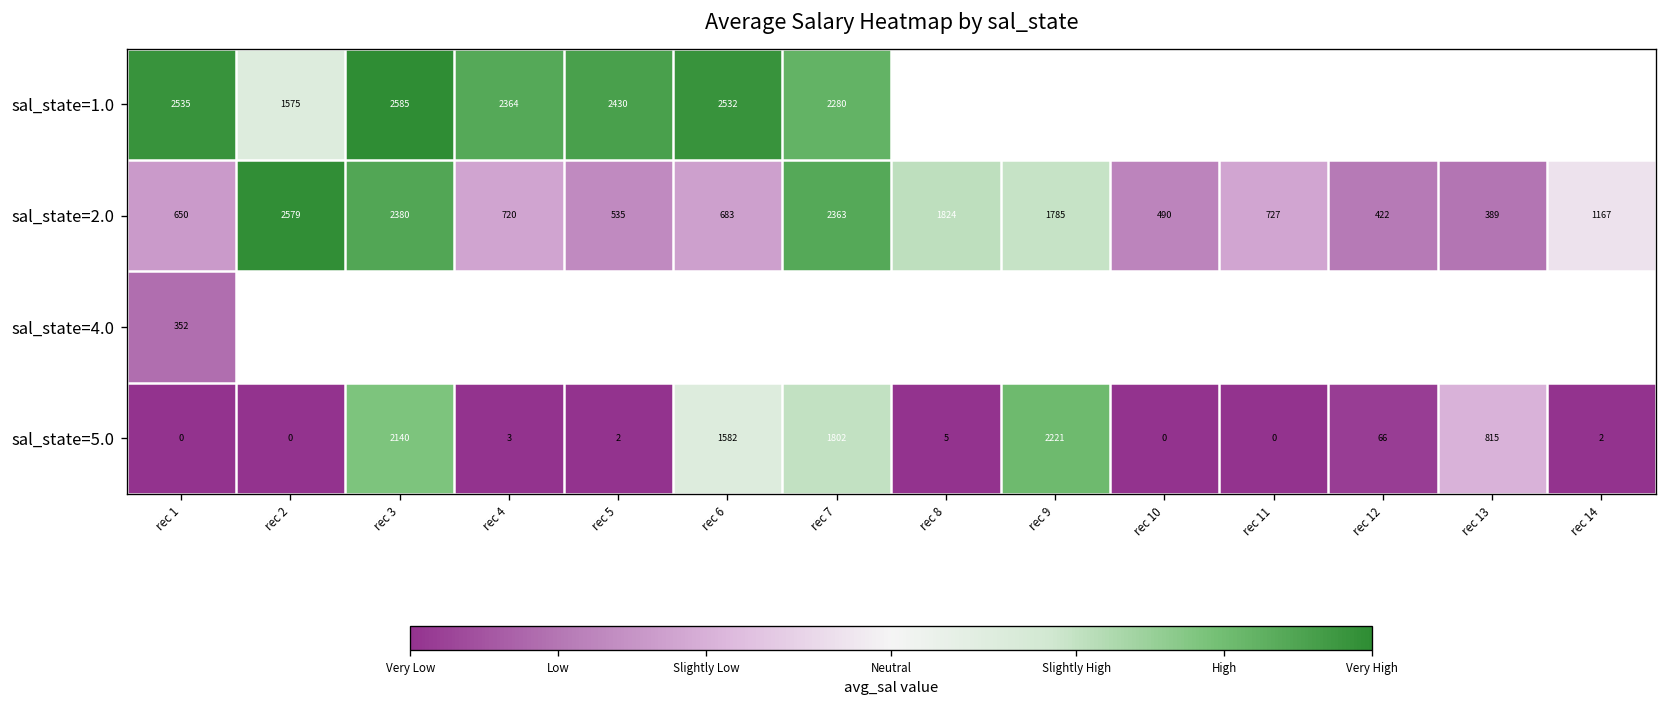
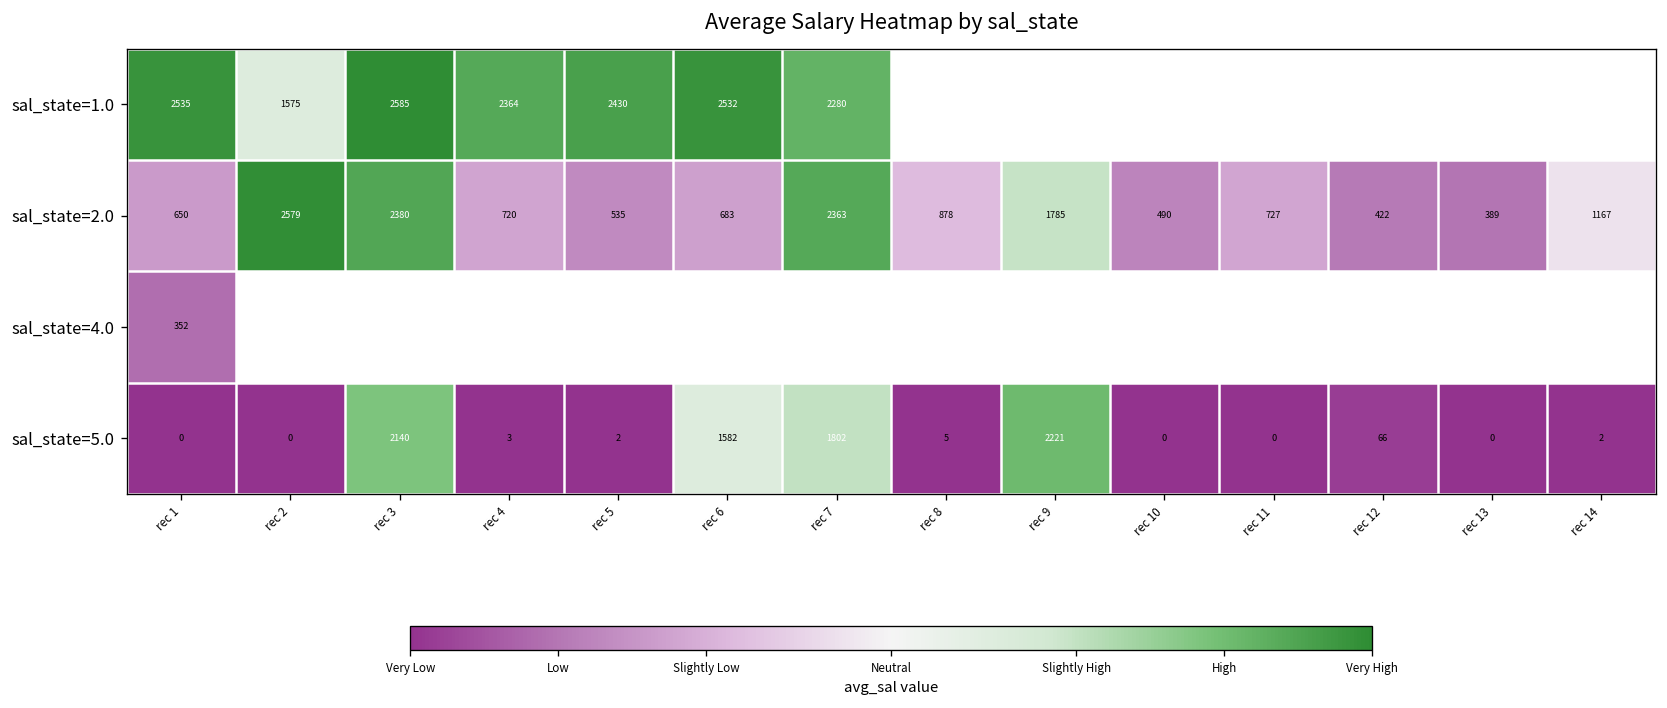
sal_state=2.0, rec 8: 1824 -> 878
sal_state=5.0, rec 13: 815 -> 0
